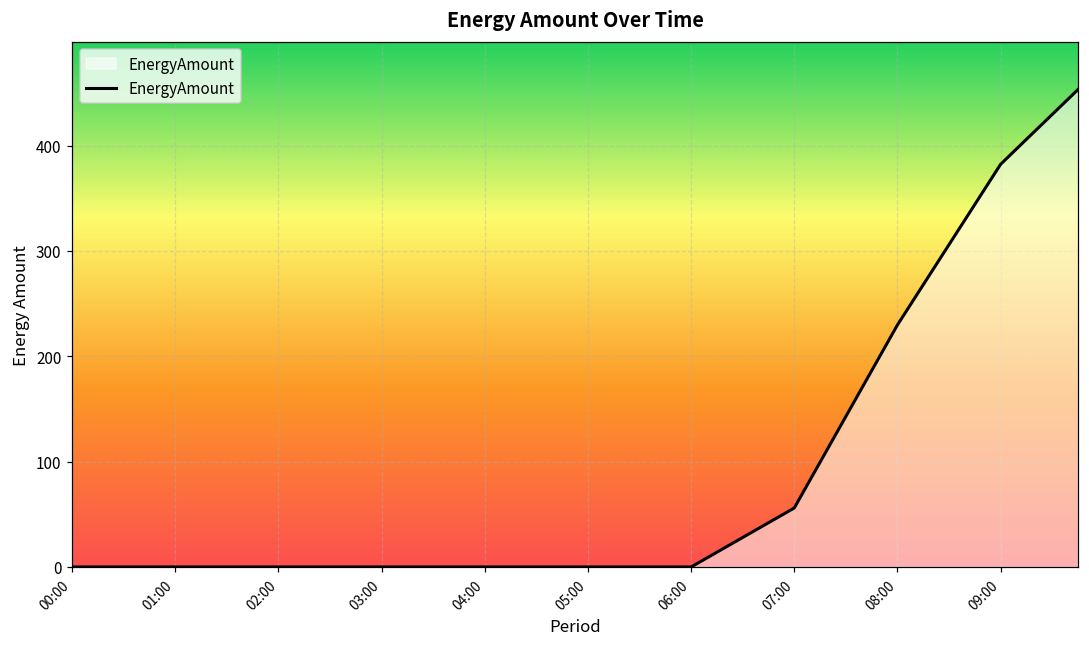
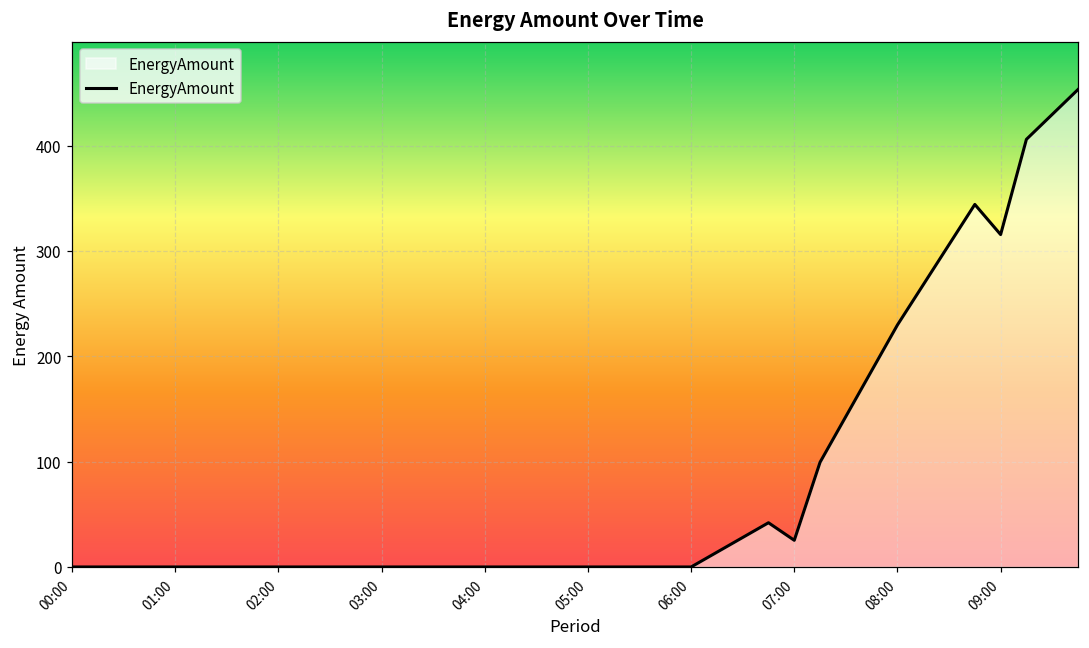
07:00: 60 -> 30
09:00: 380 -> 320
